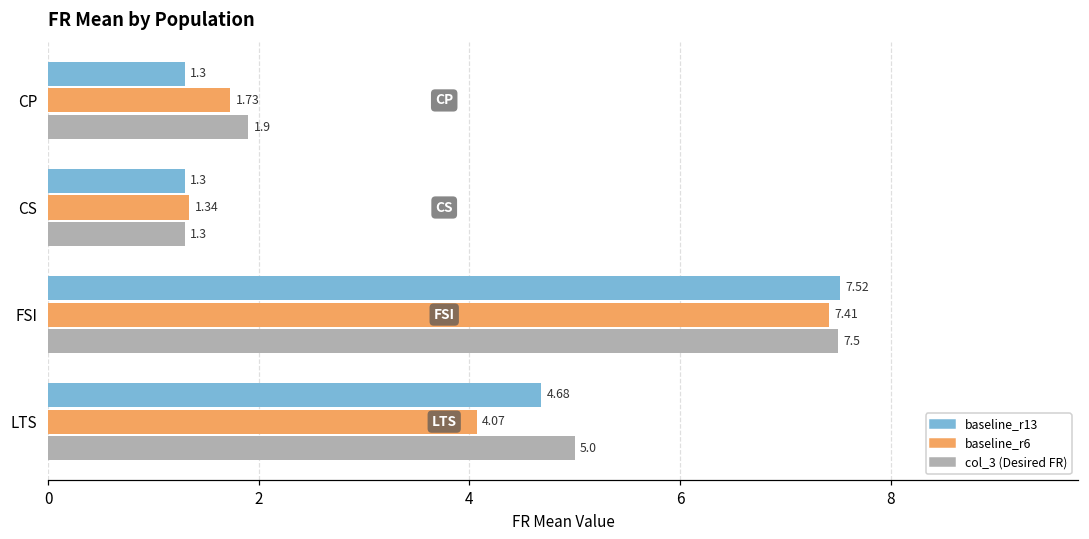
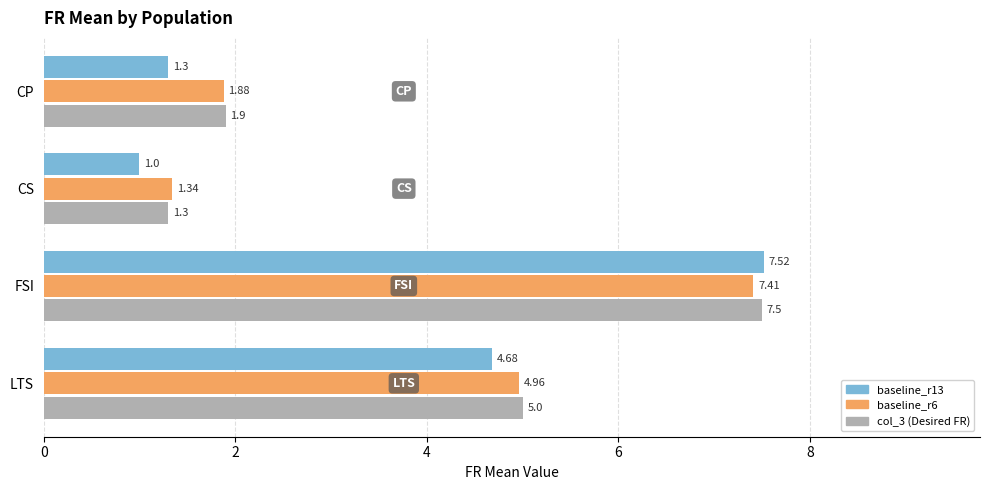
baseline_r6, CP: 1.73 -> 1.88
baseline_r13, CS: 1.3 -> 1.0
baseline_r6, LTS: 4.07 -> 4.96
